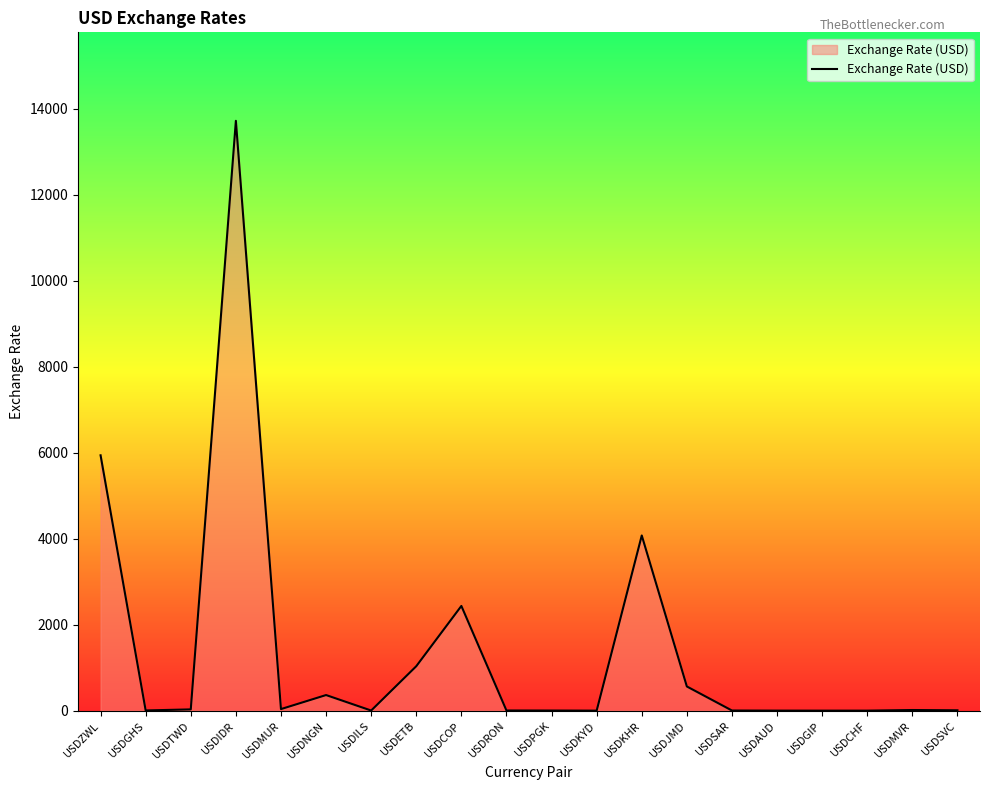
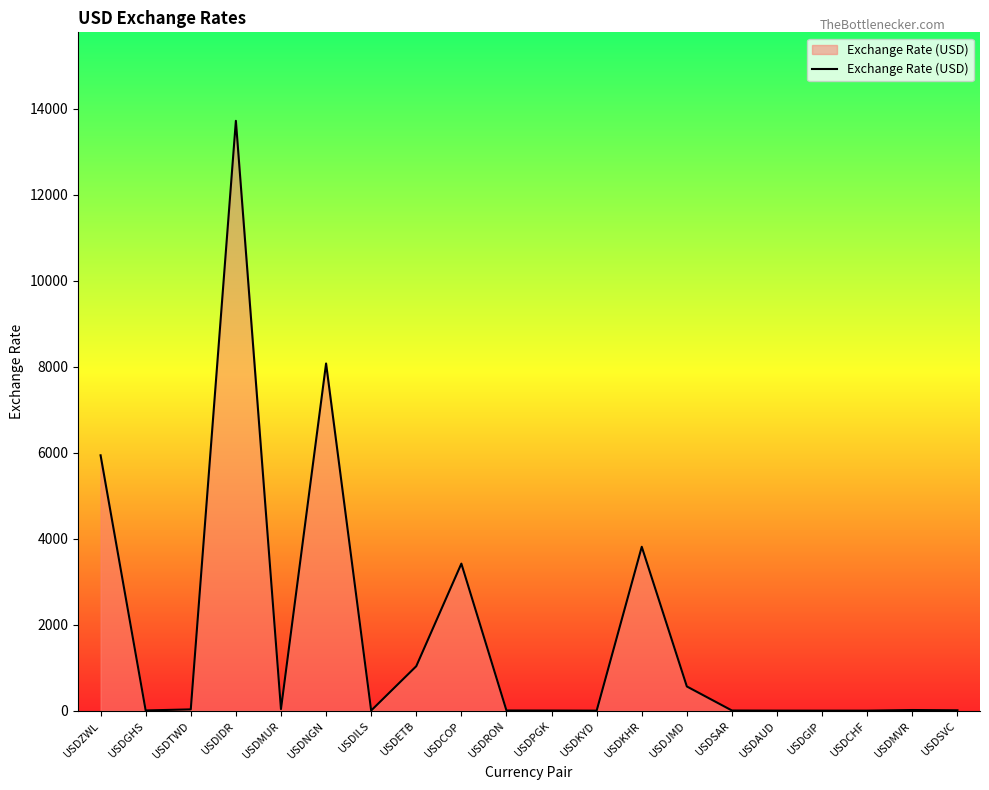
USDNGN: 400 -> 8100
USDCOP: 2400 -> 3400
USDKHR: 4100 -> 3800
